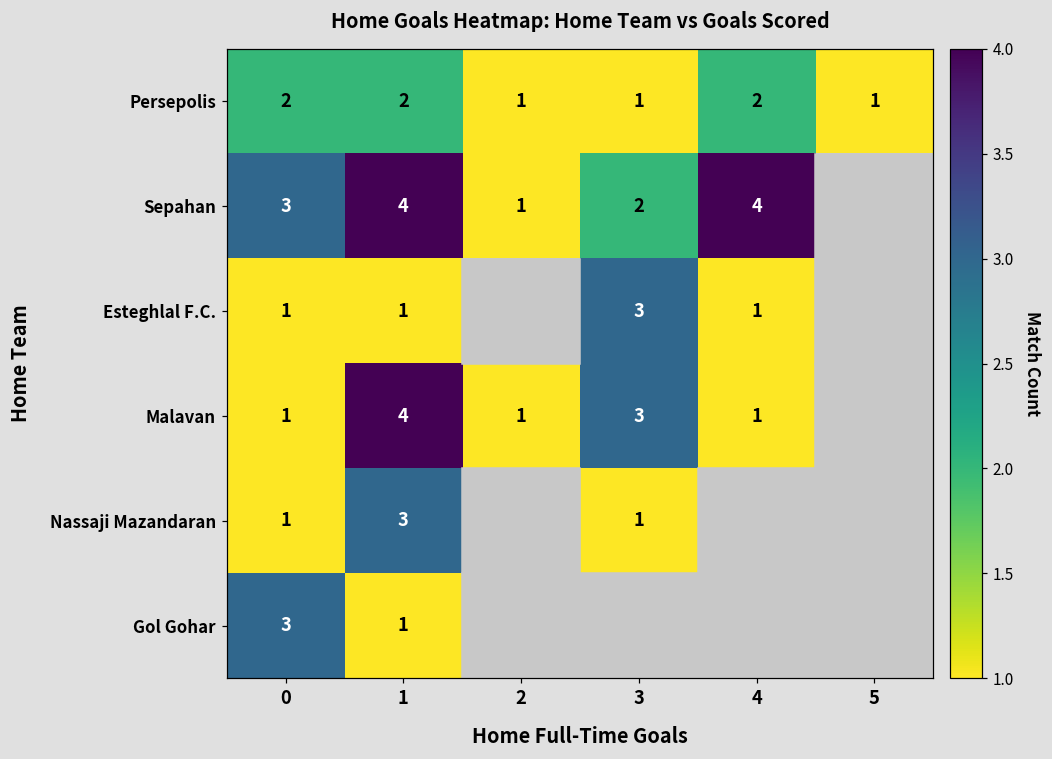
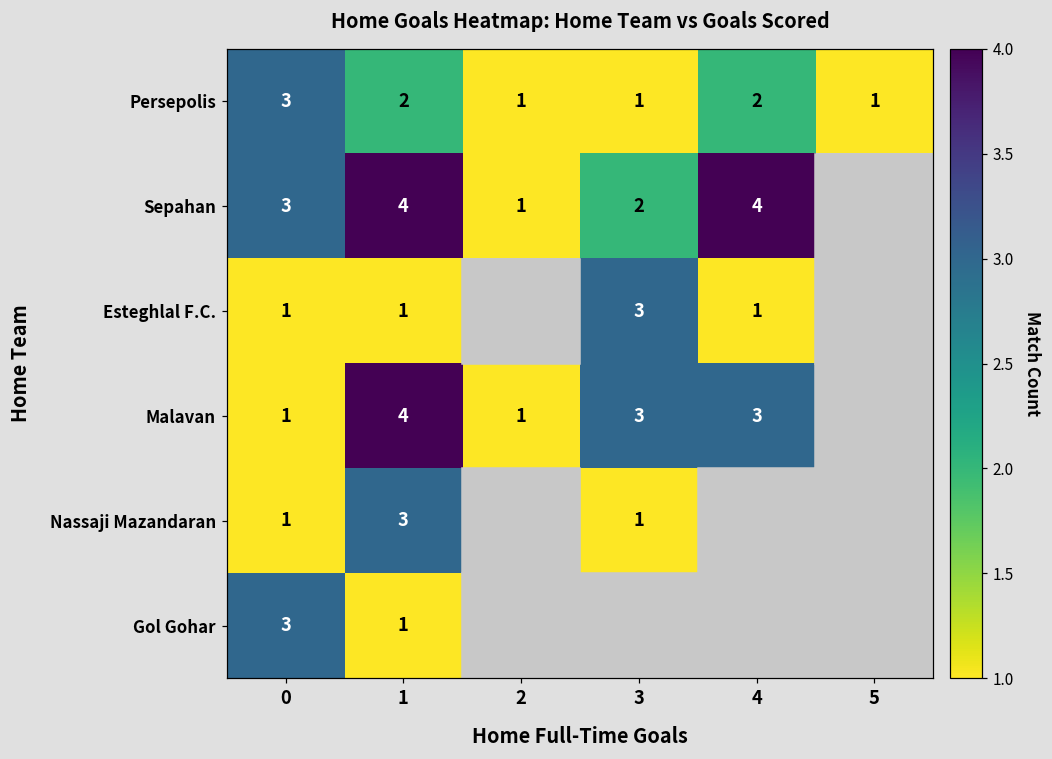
Persepolis, 0: 2 -> 3
Malavan, 4: 1 -> 3
